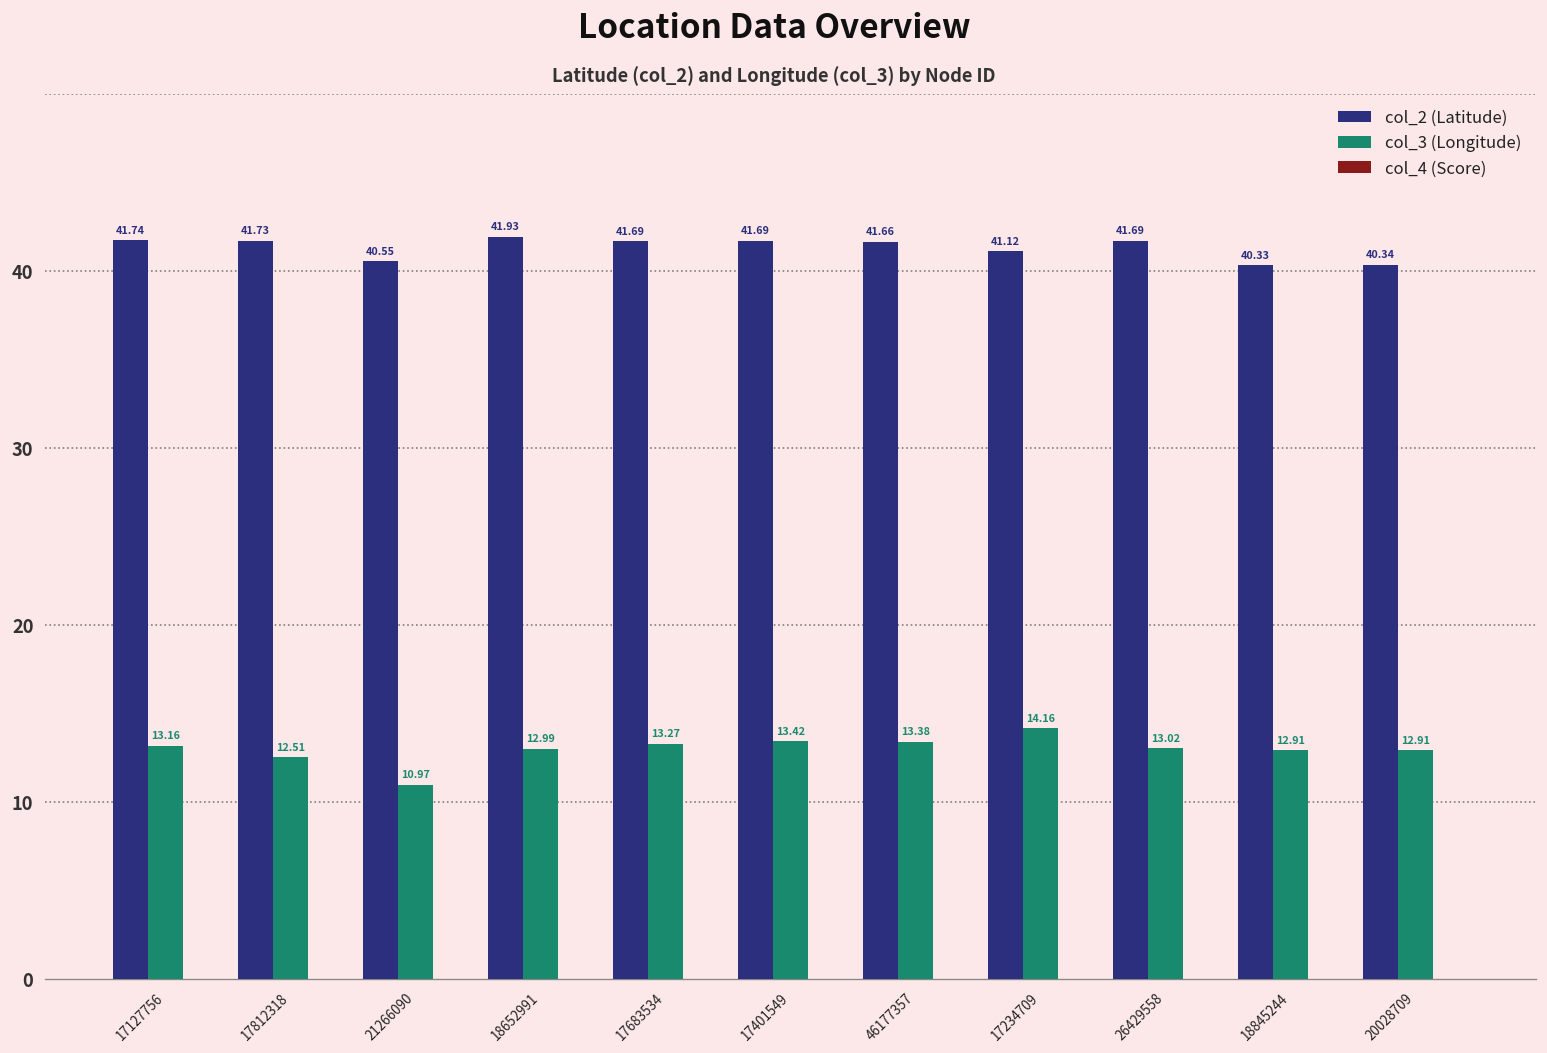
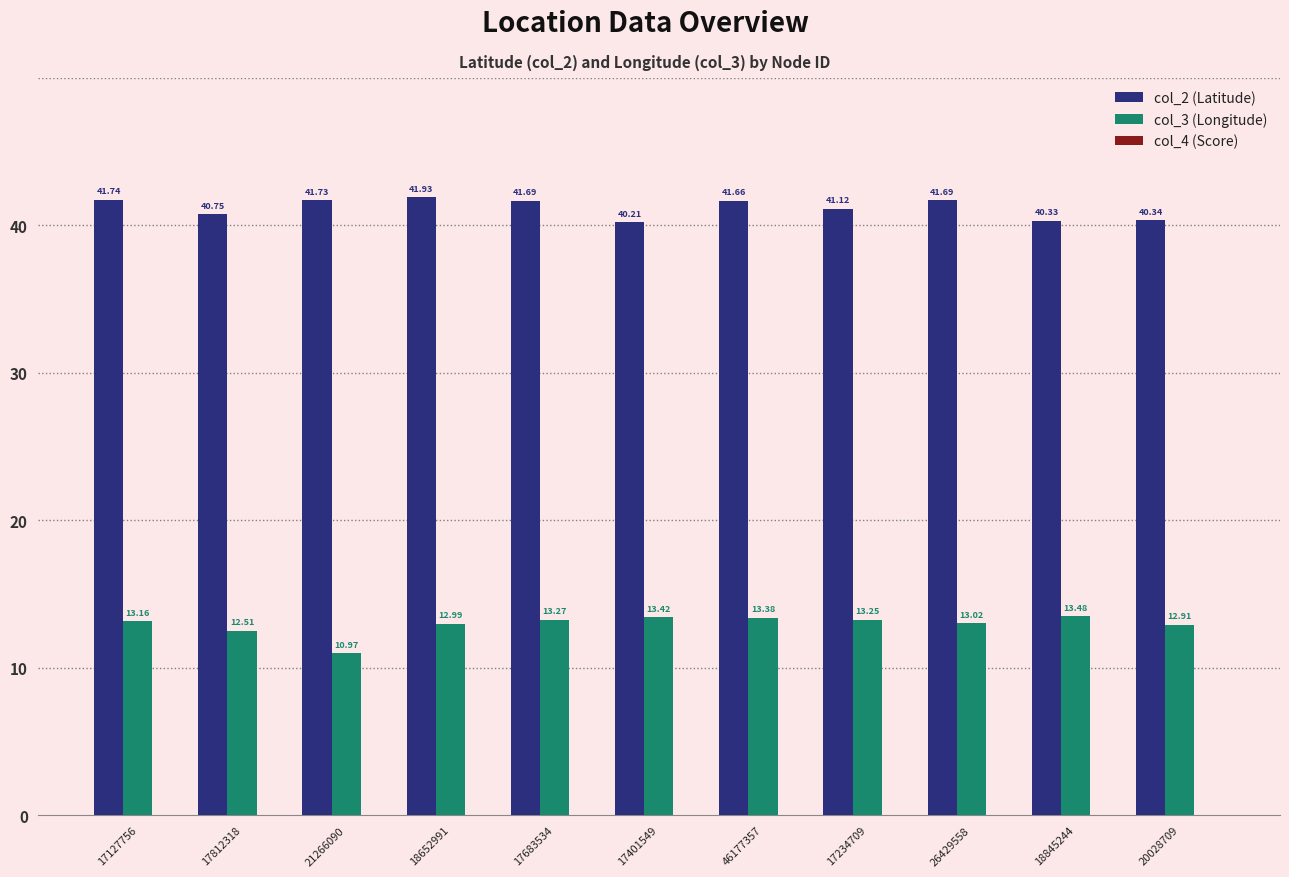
col_2 (Latitude), 17812318: 41.73 -> 40.75
col_2 (Latitude), 21266090: 40.55 -> 41.73
col_2 (Latitude), 17401549: 41.69 -> 40.21
col_3 (Longitude), 17234709: 14.16 -> 13.25
col_3 (Longitude), 18845244: 12.91 -> 13.48
